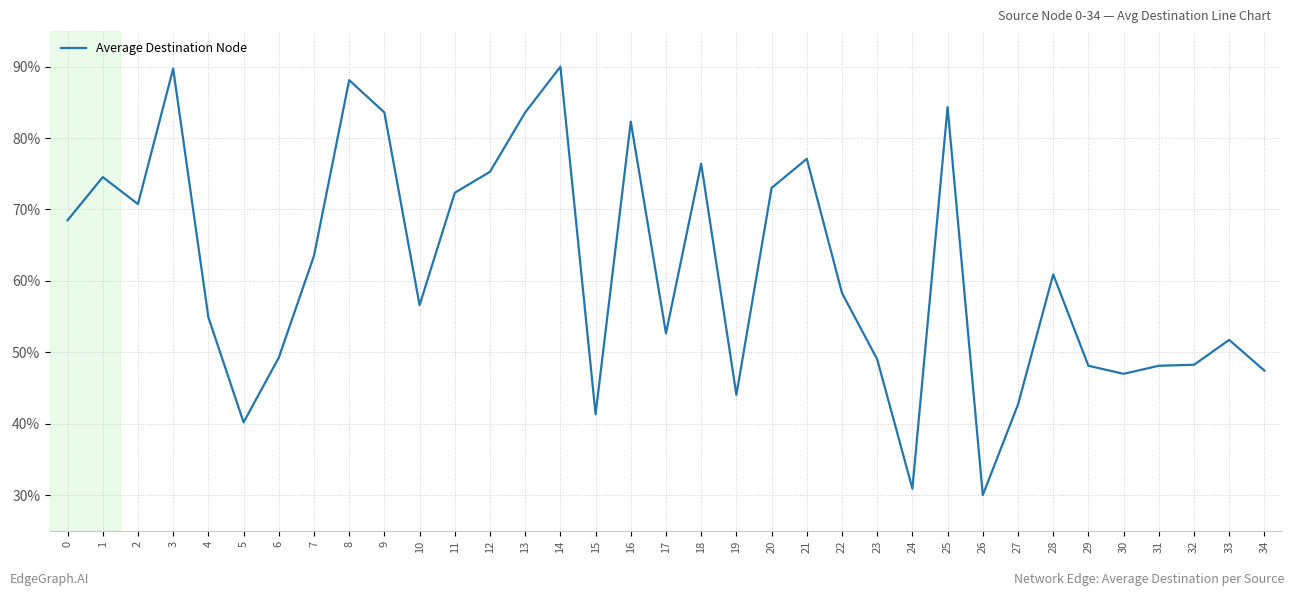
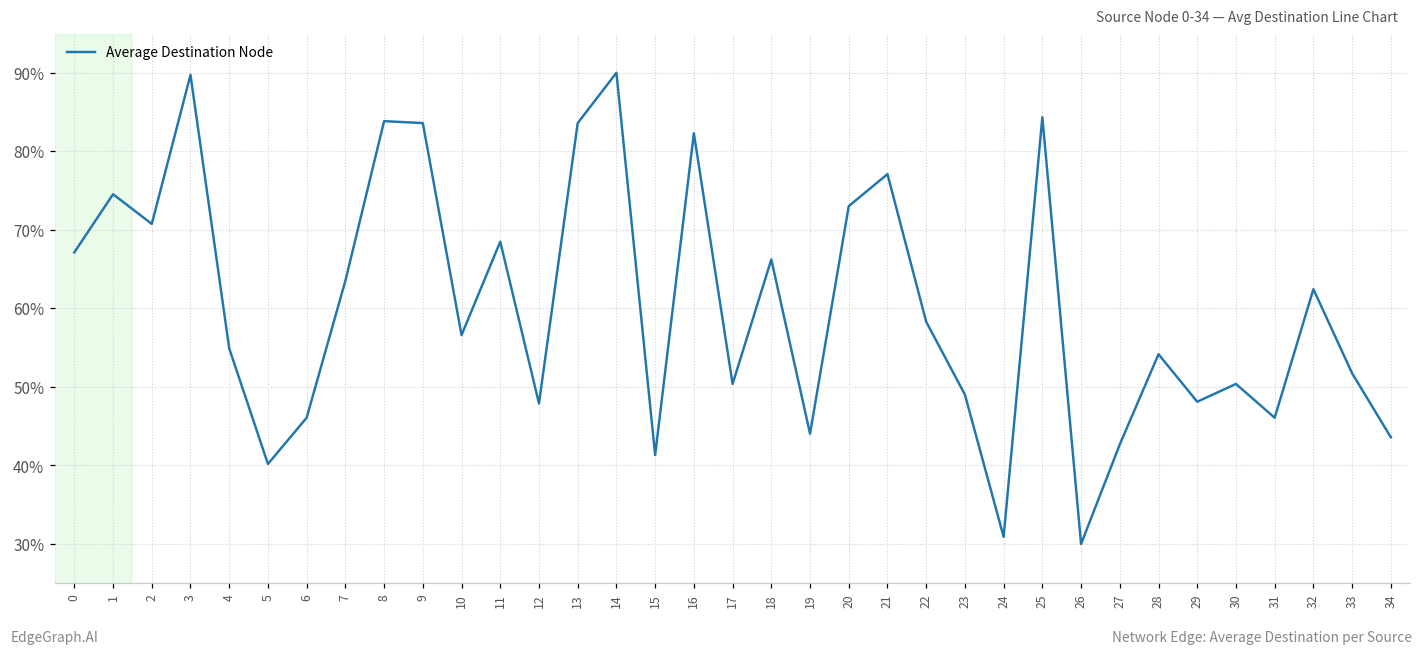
0: 68% -> 67%
6: 49% -> 46%
8: 88% -> 84%
11: 72% -> 68%
12: 75% -> 48%
17: 53% -> 50%
18: 76% -> 66%
28: 61% -> 54%
30: 47% -> 50%
31: 48% -> 46%
32: 48% -> 62%
34: 47% -> 44%
